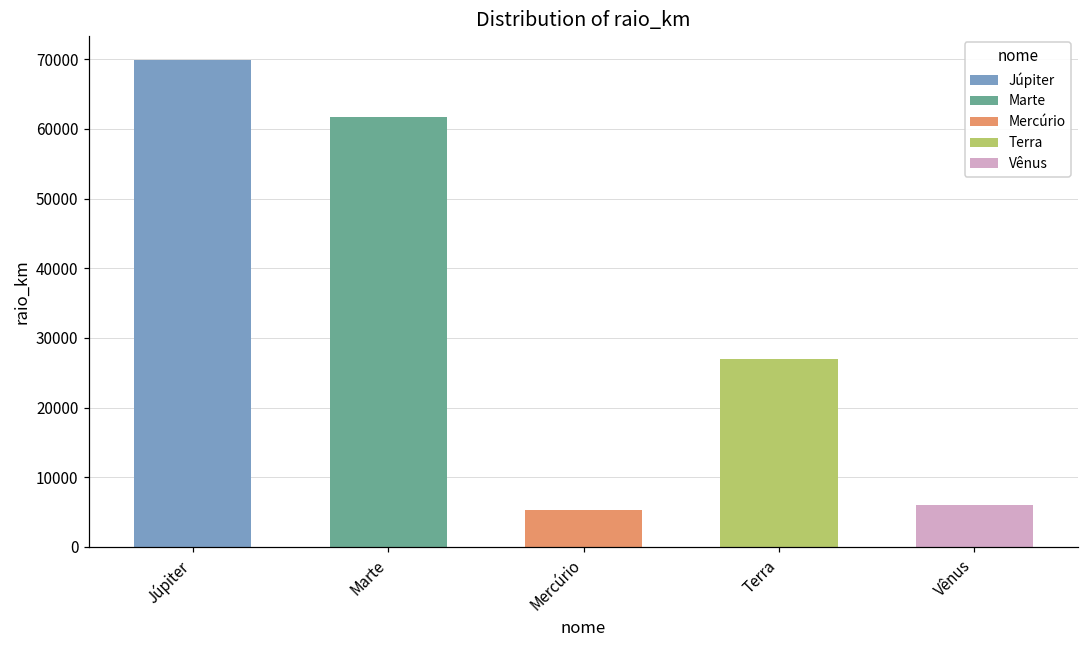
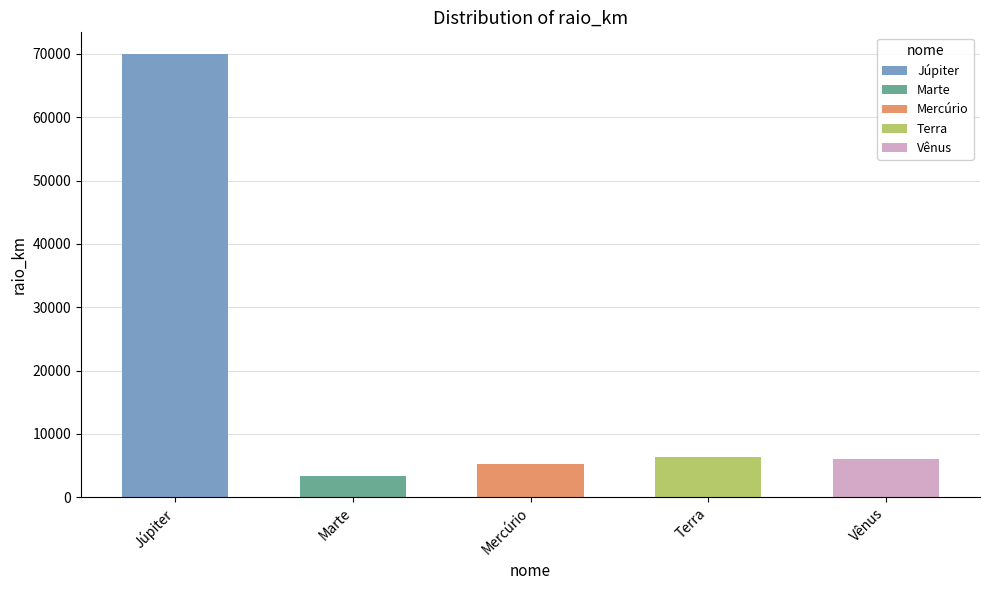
Marte: 62000 -> 3000
Terra: 27000 -> 6000
